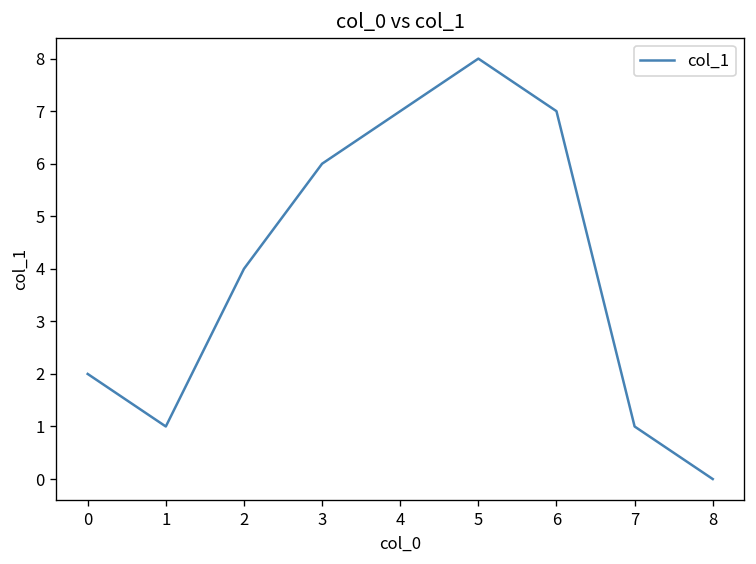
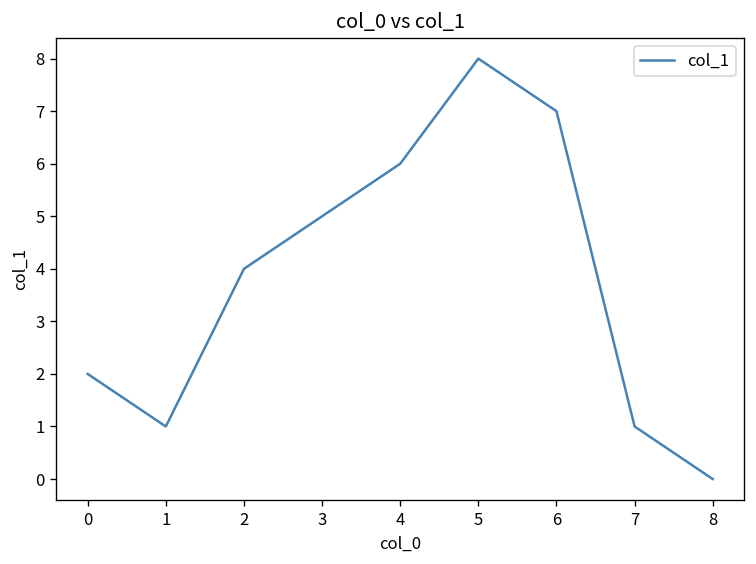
3: 6 -> 5
4: 7 -> 6
